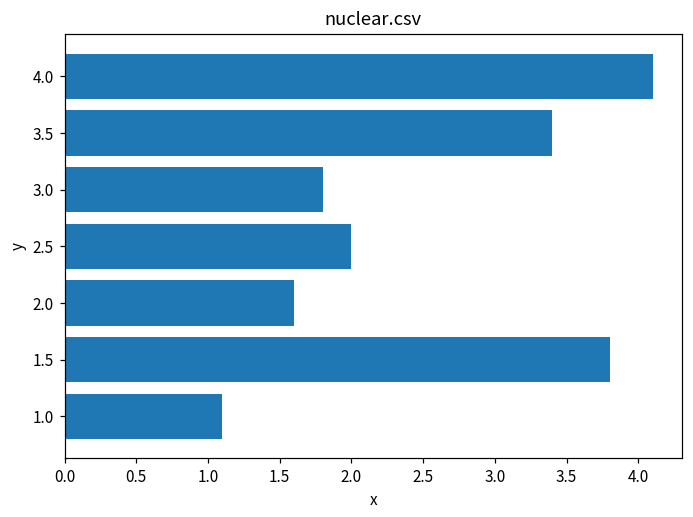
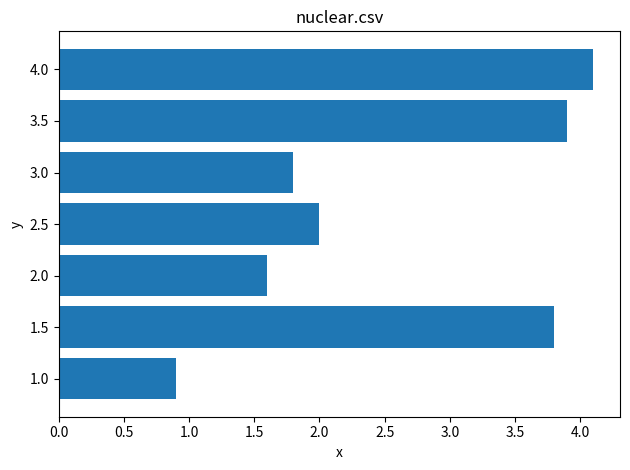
3.5: 3.4 -> 3.9
1.0: 1.1 -> 0.9
